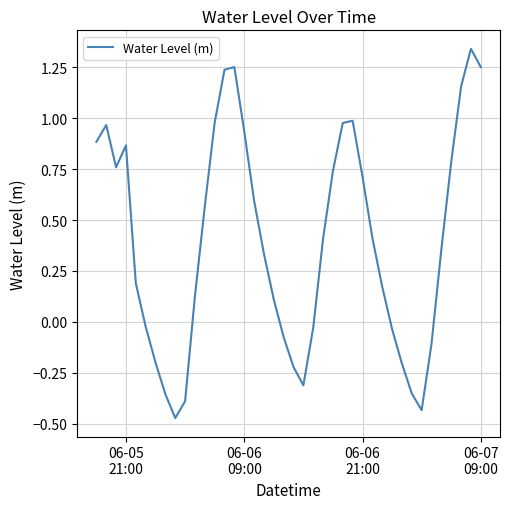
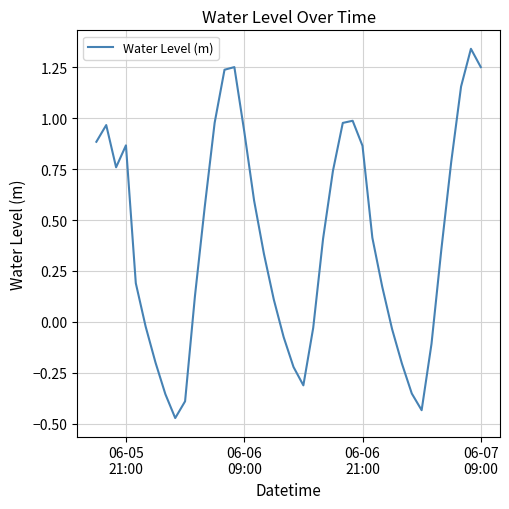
06-06 21:00: 0.71 -> 0.86
